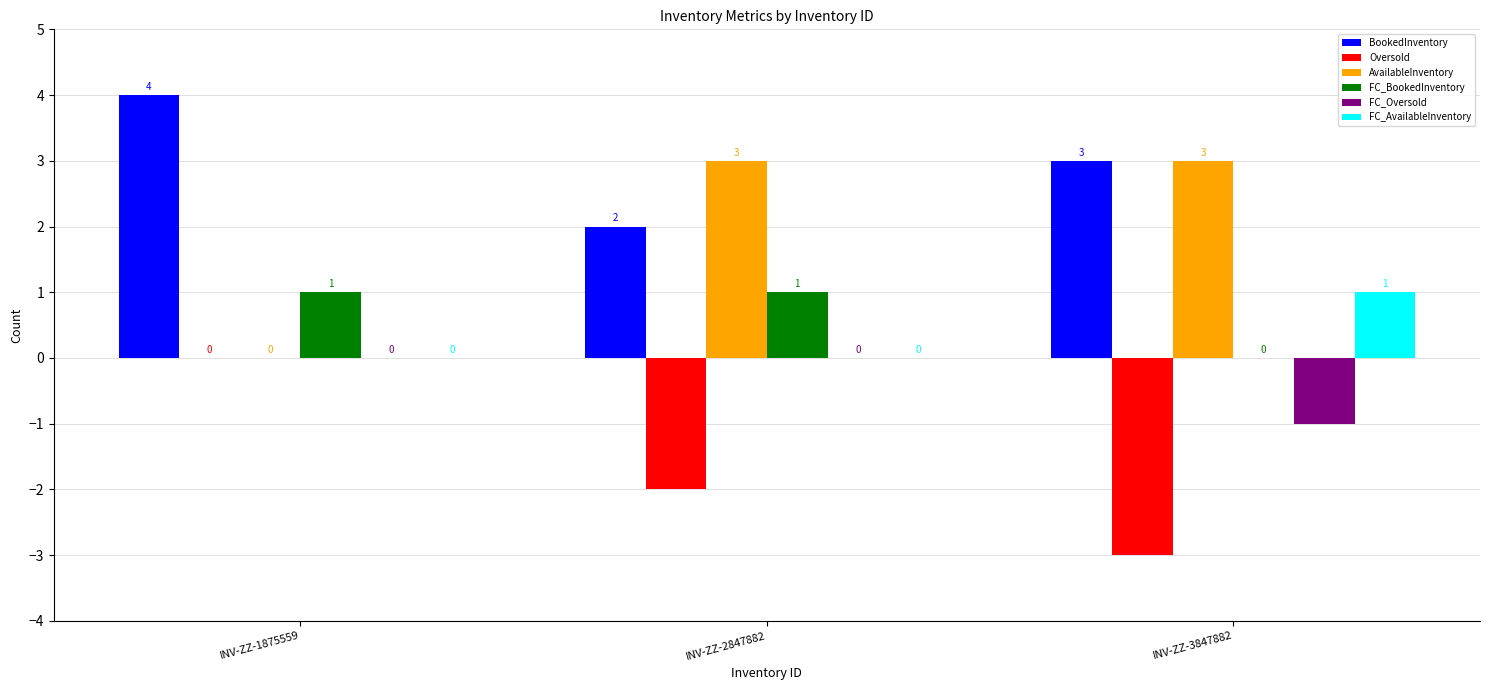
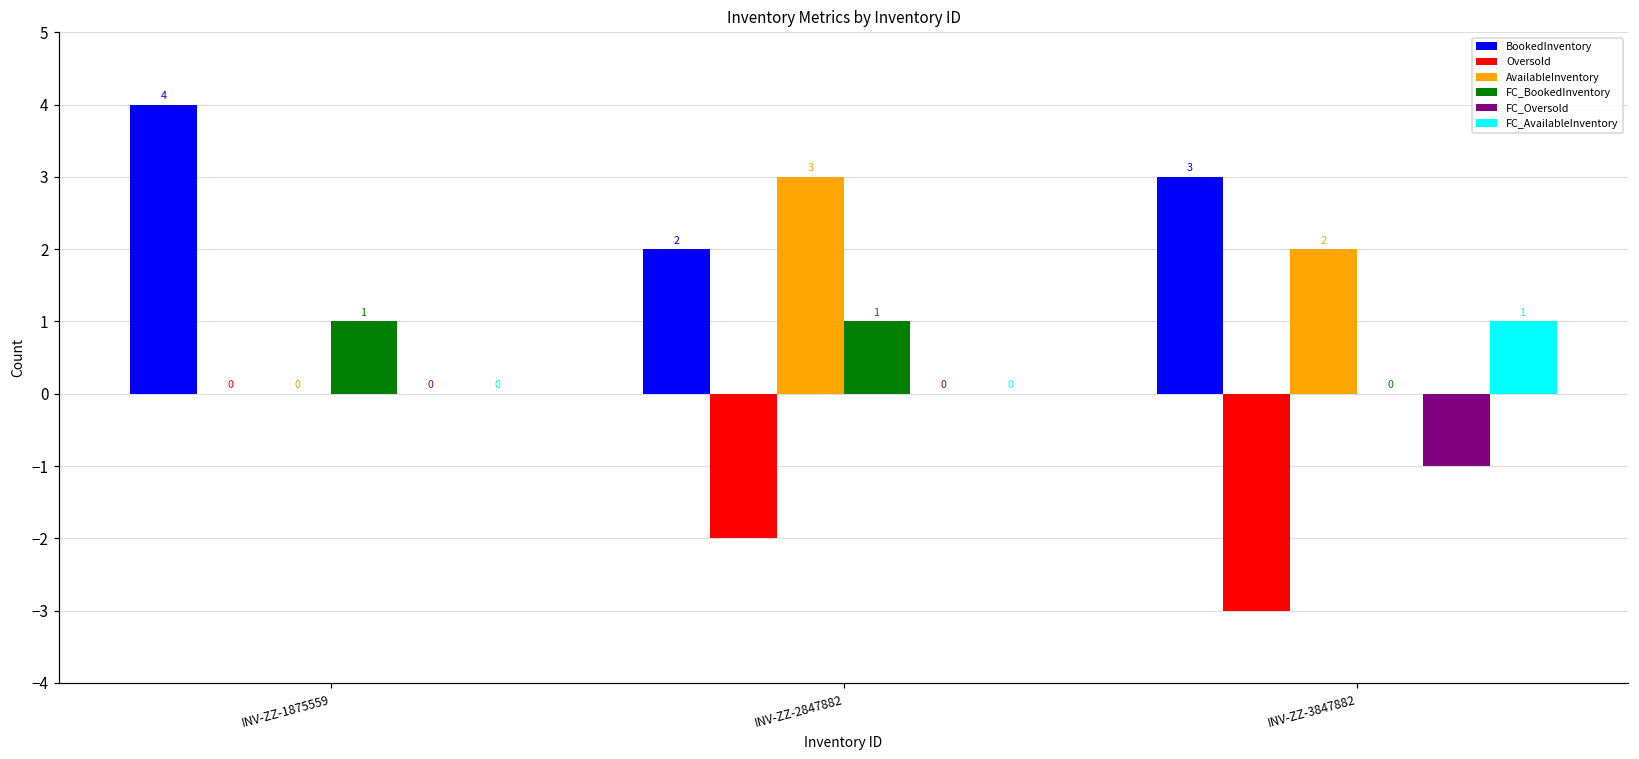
AvailableInventory, INV-ZZ-3847882: 3 -> 2
